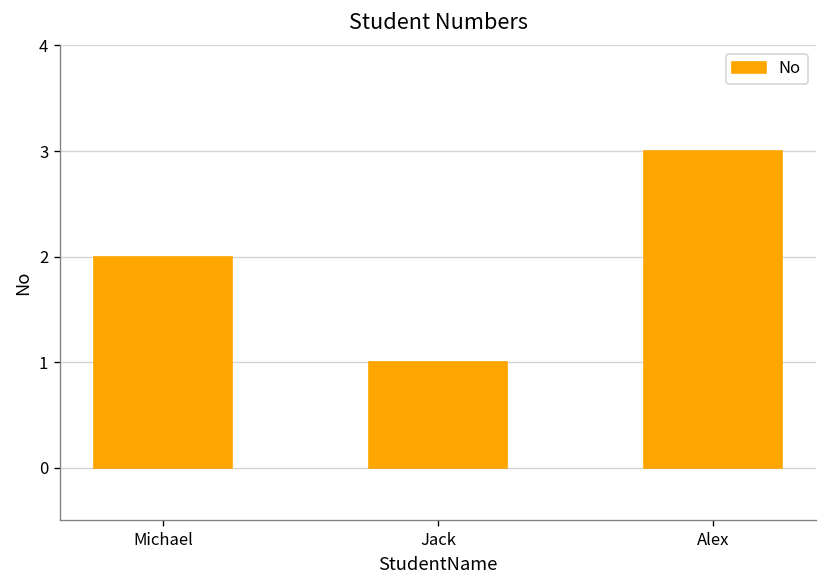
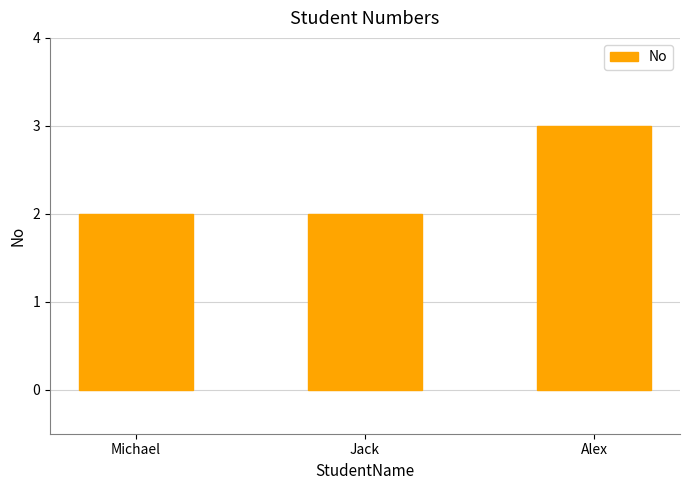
Jack: 1 -> 2
